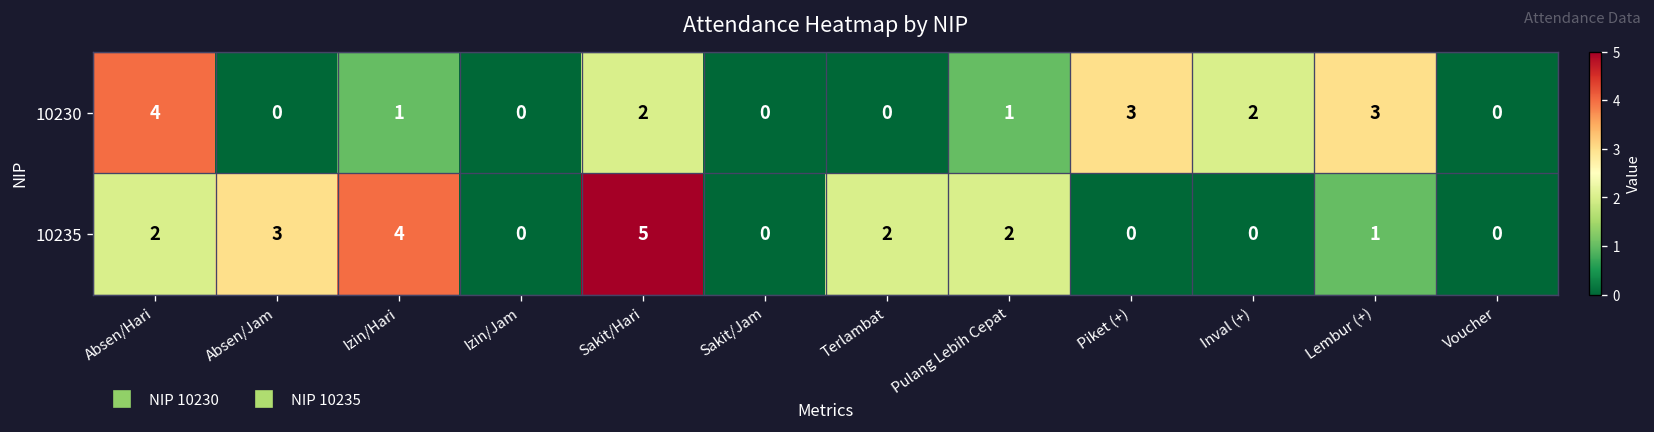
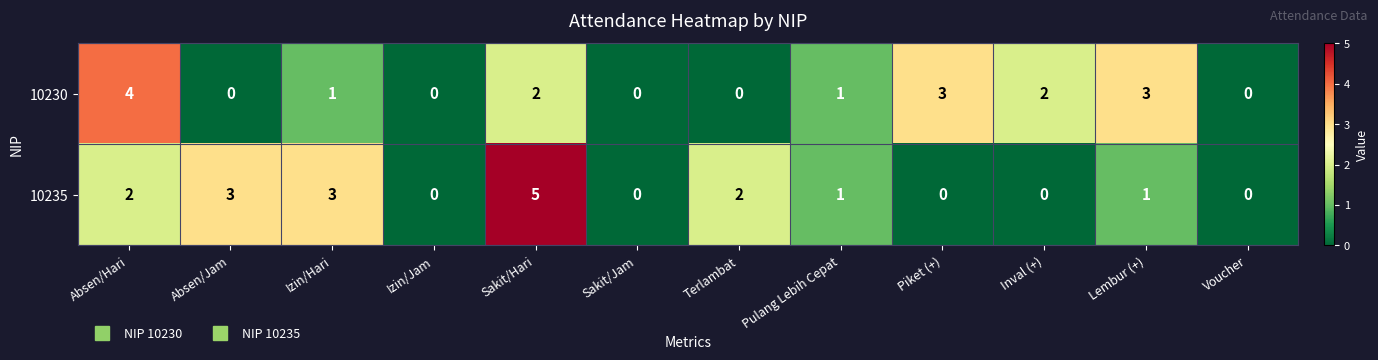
10235, Izin/Hari: 4 -> 3
10235, Pulang Lebih Cepat: 2 -> 1
